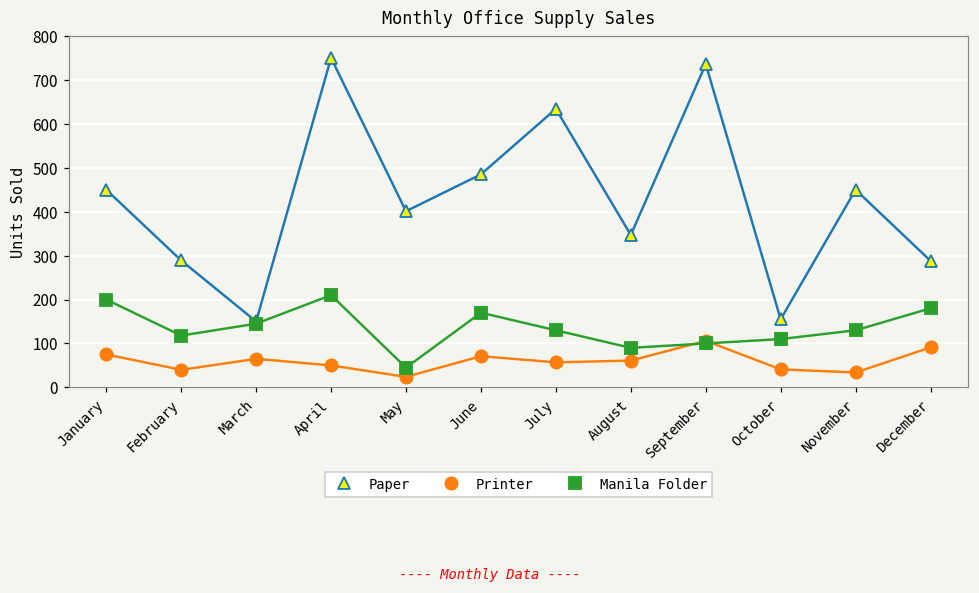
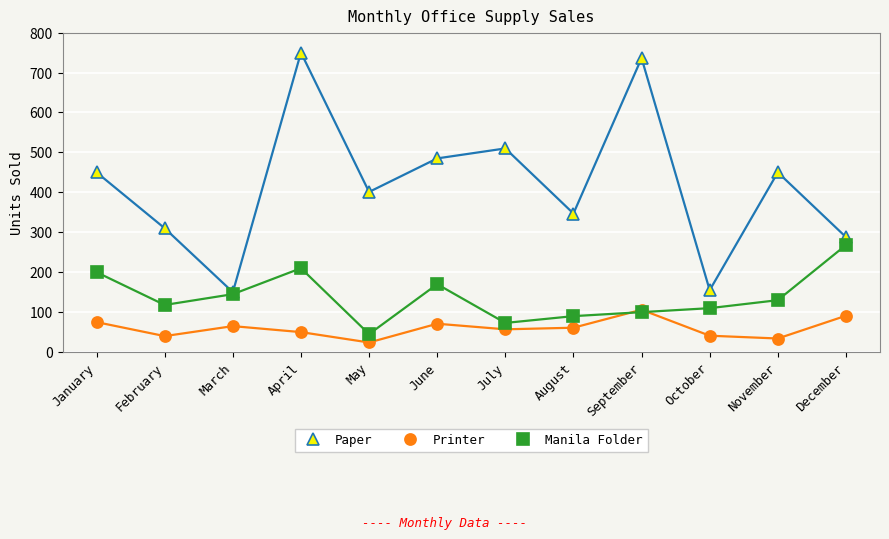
Paper, February: 290 -> 310
Paper, July: 630 -> 510
Manila Folder, July: 130 -> 70
Manila Folder, December: 180 -> 270
